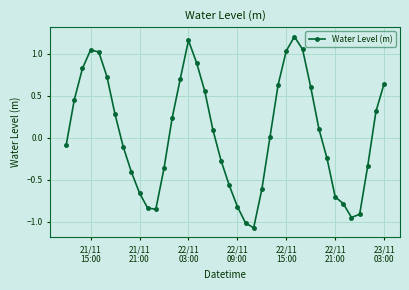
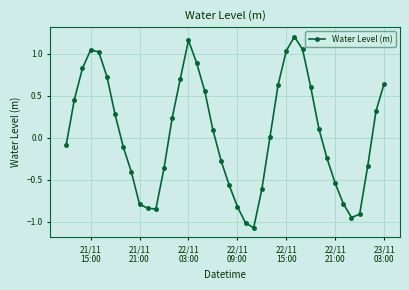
21/11 21:00: -0.7 -> -0.8
22/11 21:00: -0.7 -> -0.5
